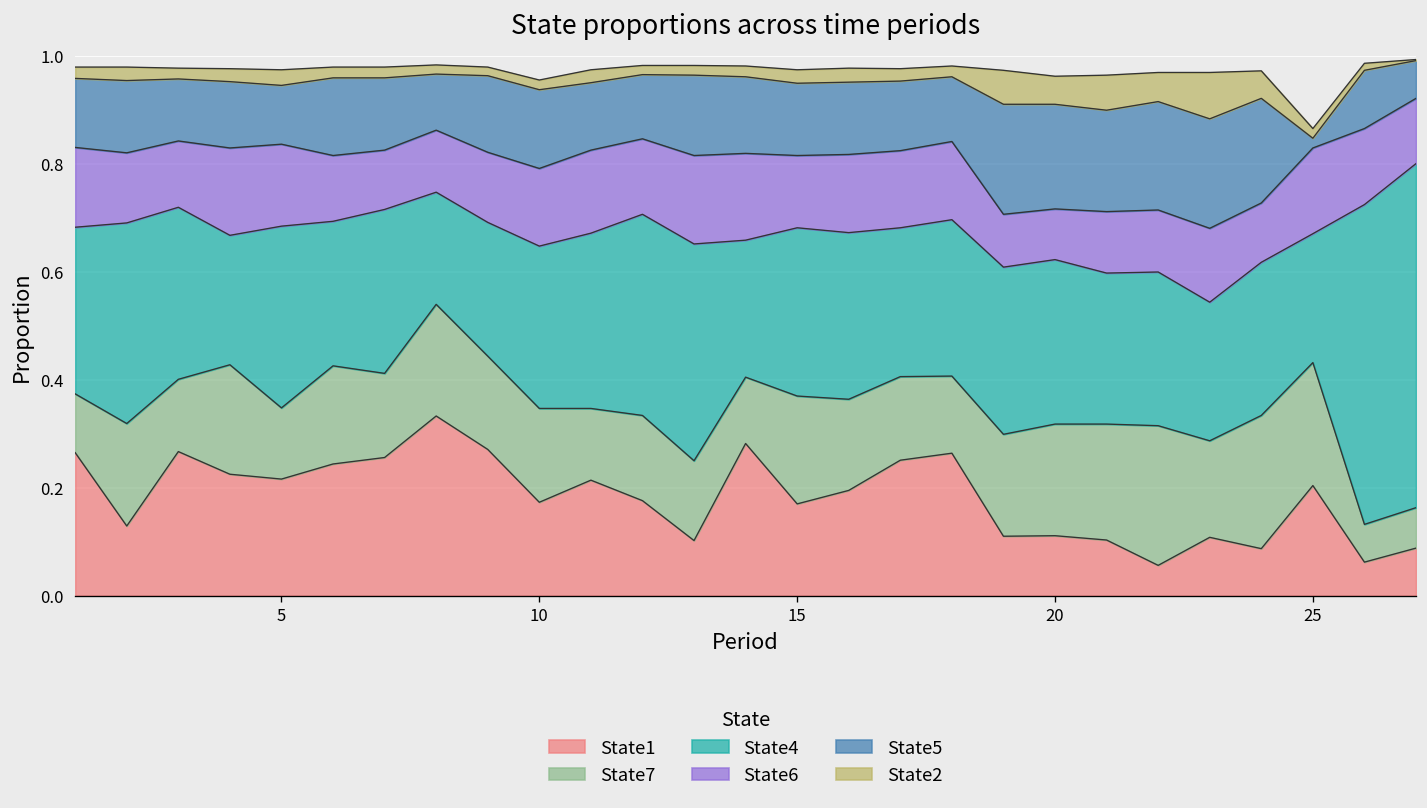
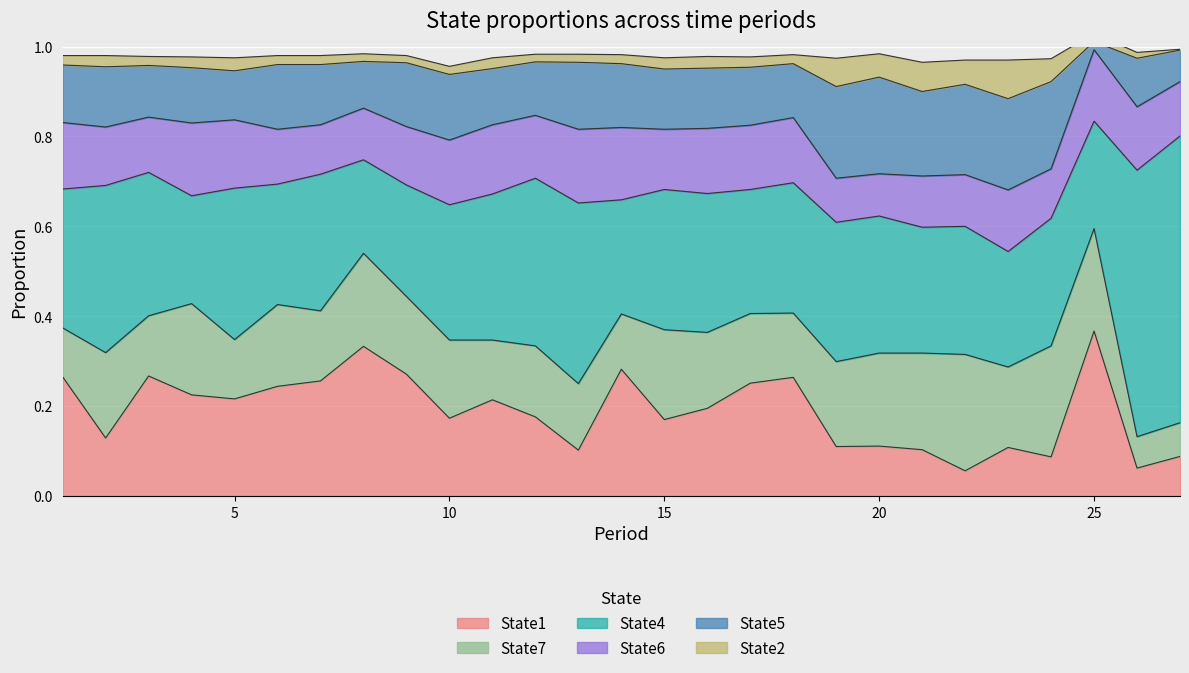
State5, 20: 0.19 -> 0.21
State1, 25: 0.20 -> 0.37
